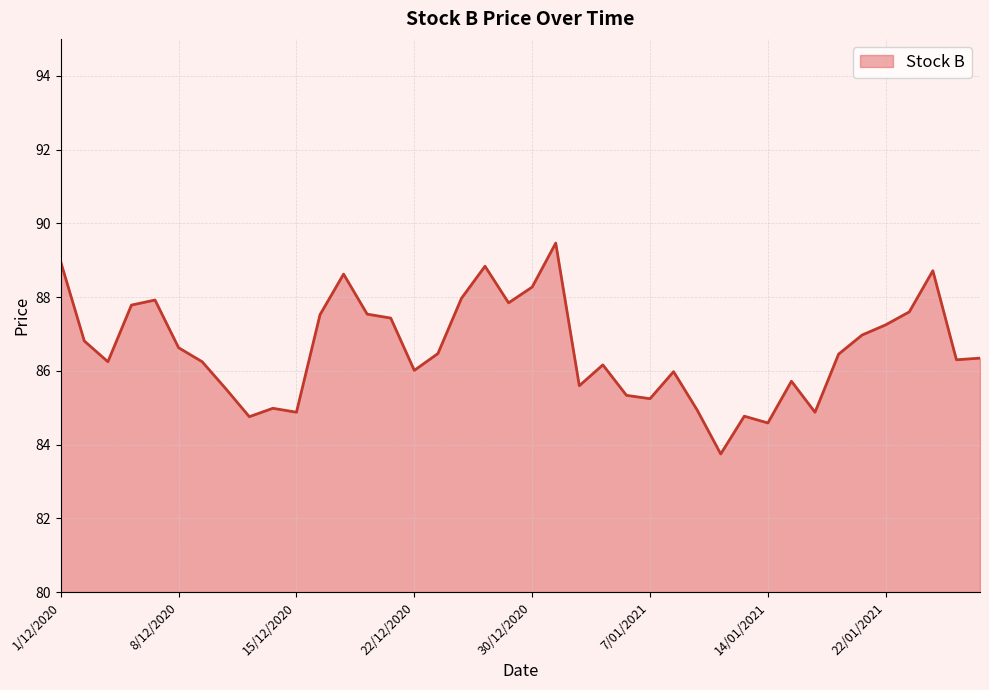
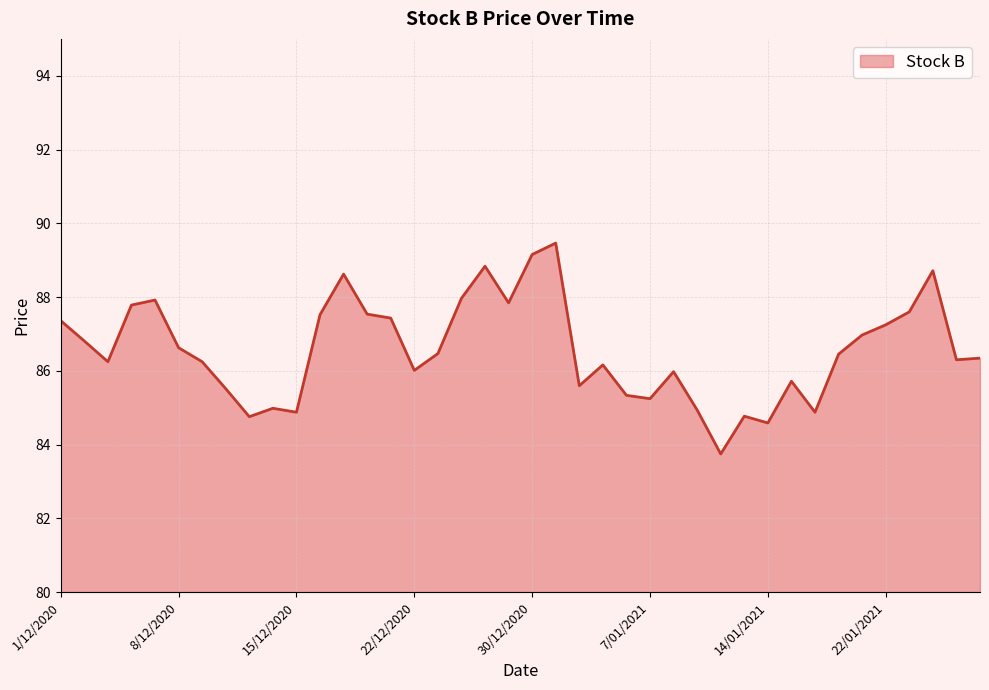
1/12/2020: 89.0 -> 87.4
30/12/2020: 88.3 -> 89.2
